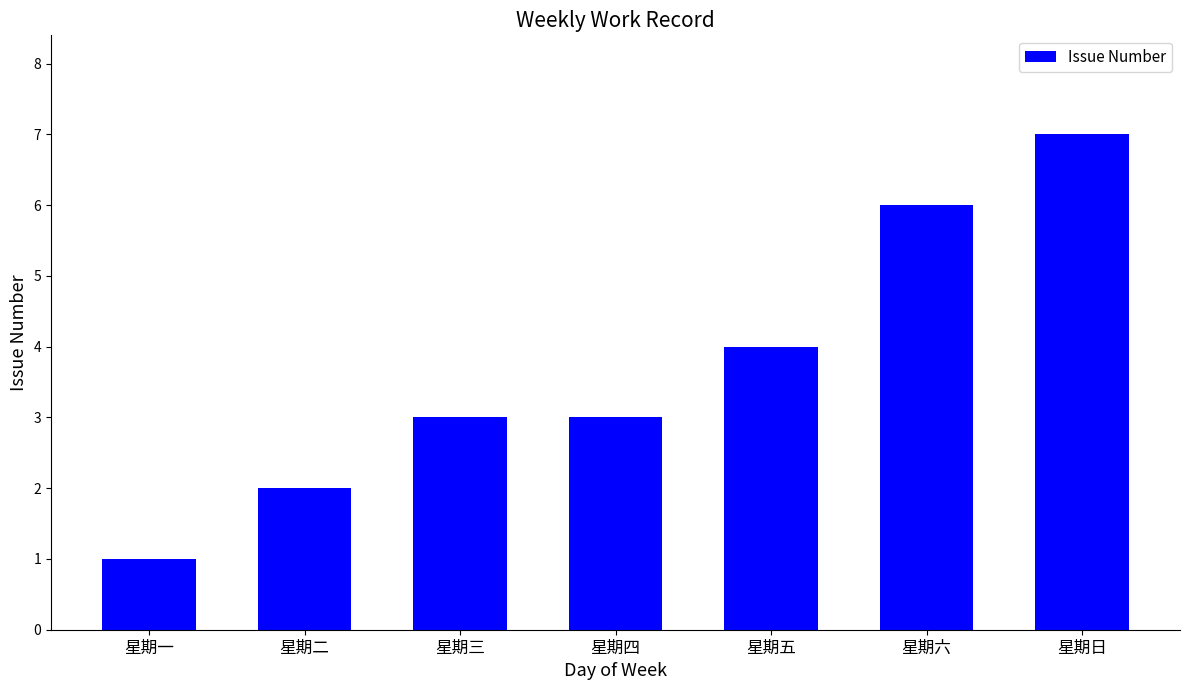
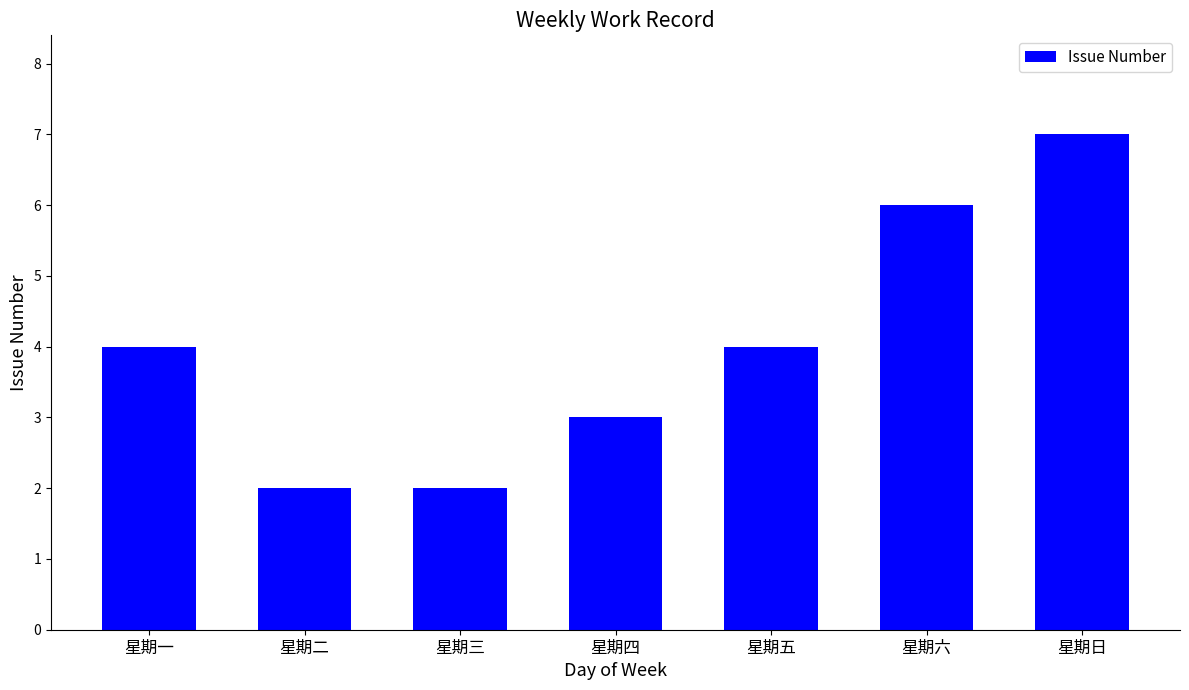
星期一: 1 -> 4
星期三: 3 -> 2
